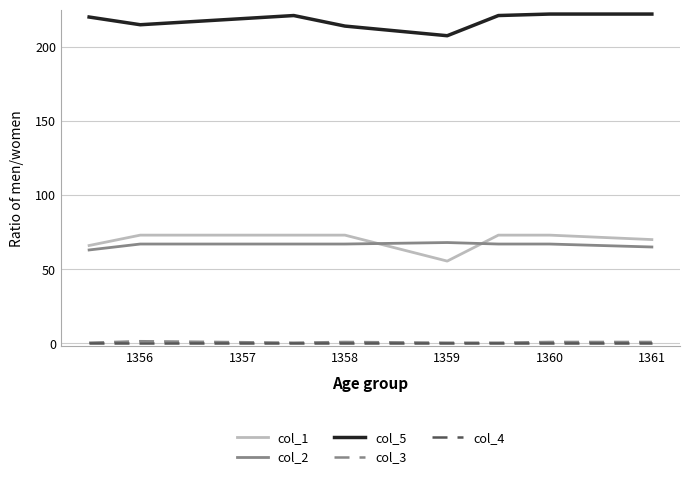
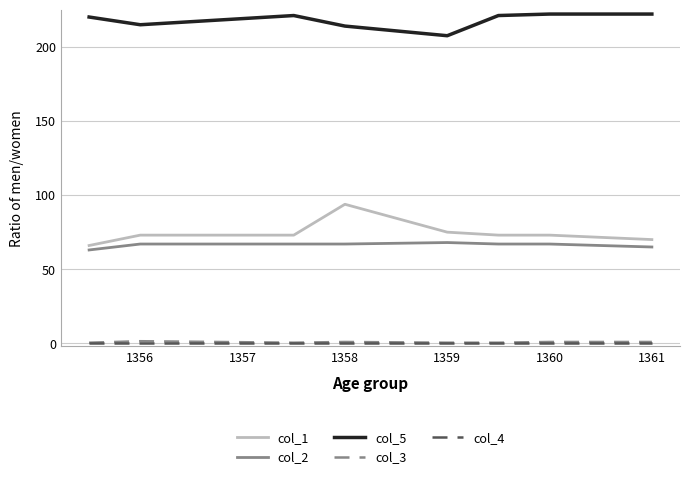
col_1, 1358: 73 -> 94
col_1, 1359: 56 -> 75
